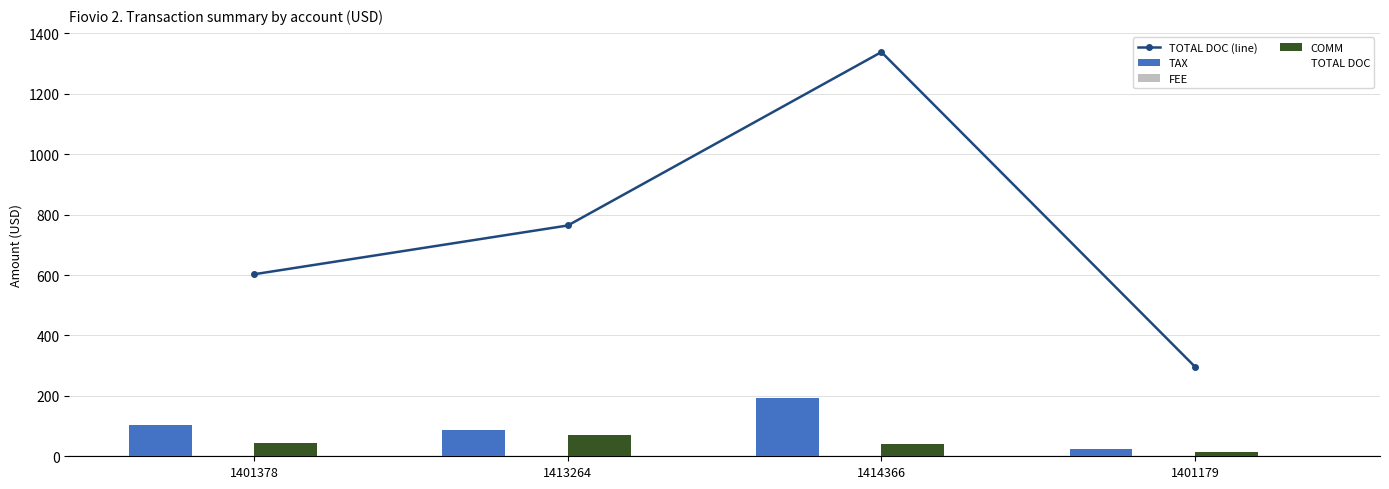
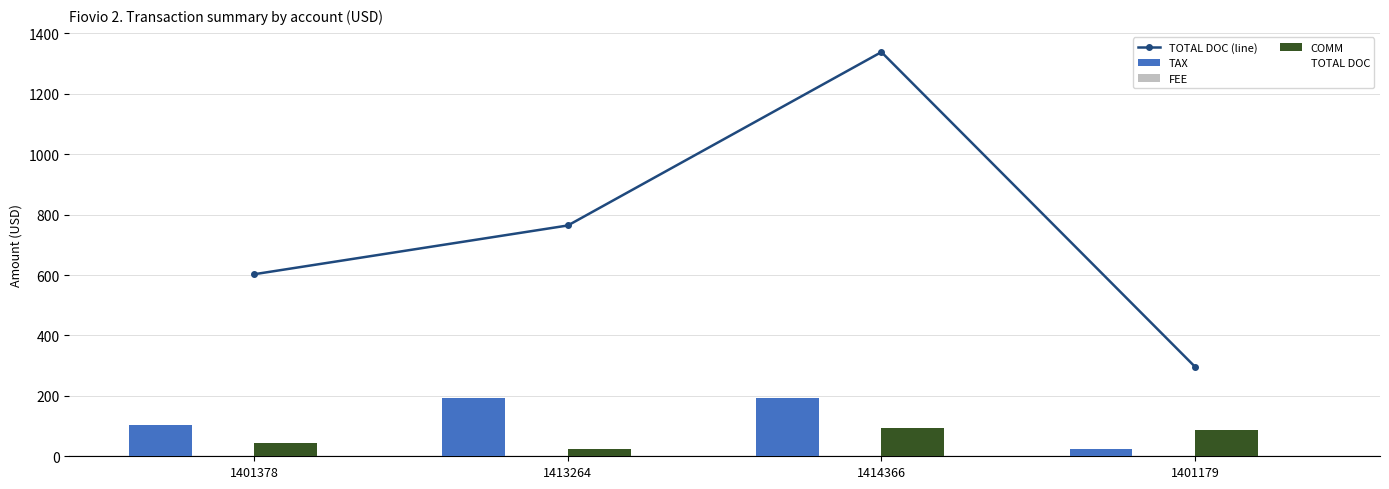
TAX, 1413264: 90 -> 190
COMM, 1413264: 70 -> 30
COMM, 1414366: 40 -> 90
COMM, 1401179: 20 -> 90
